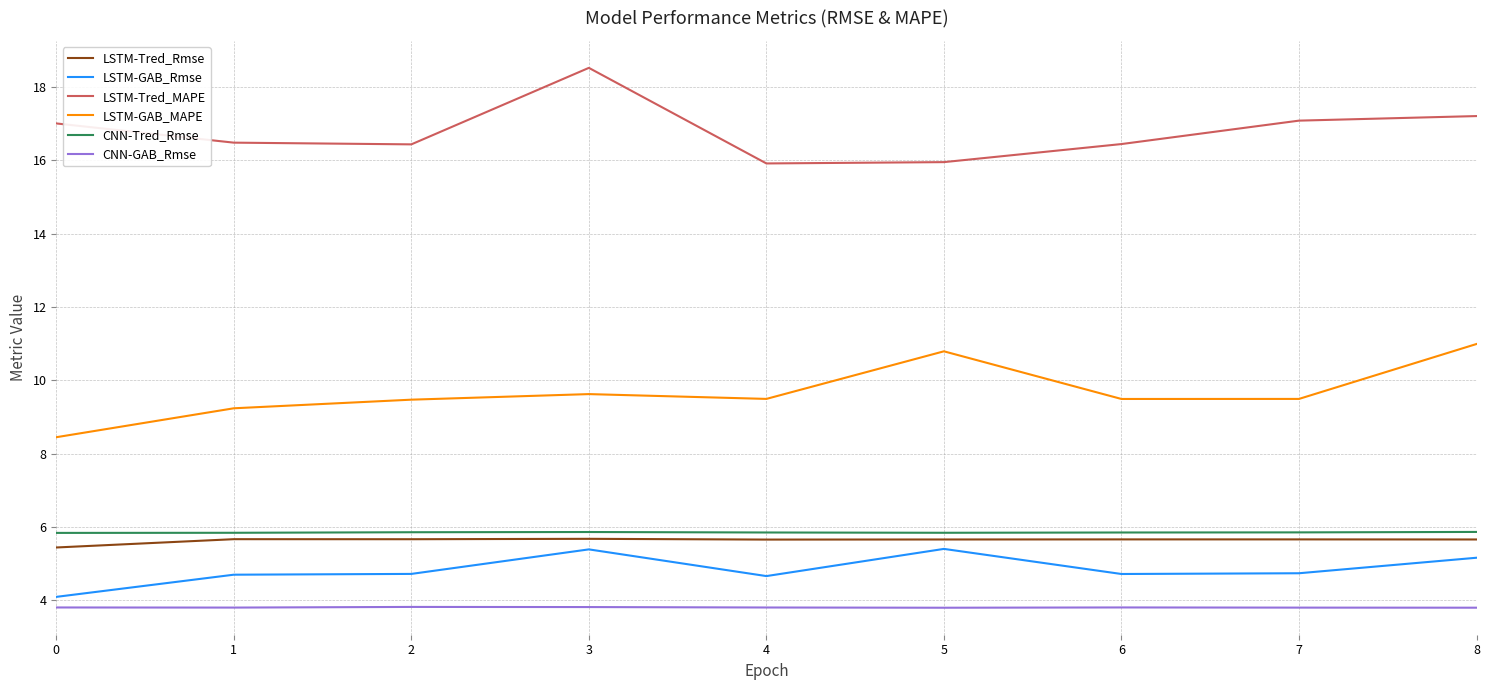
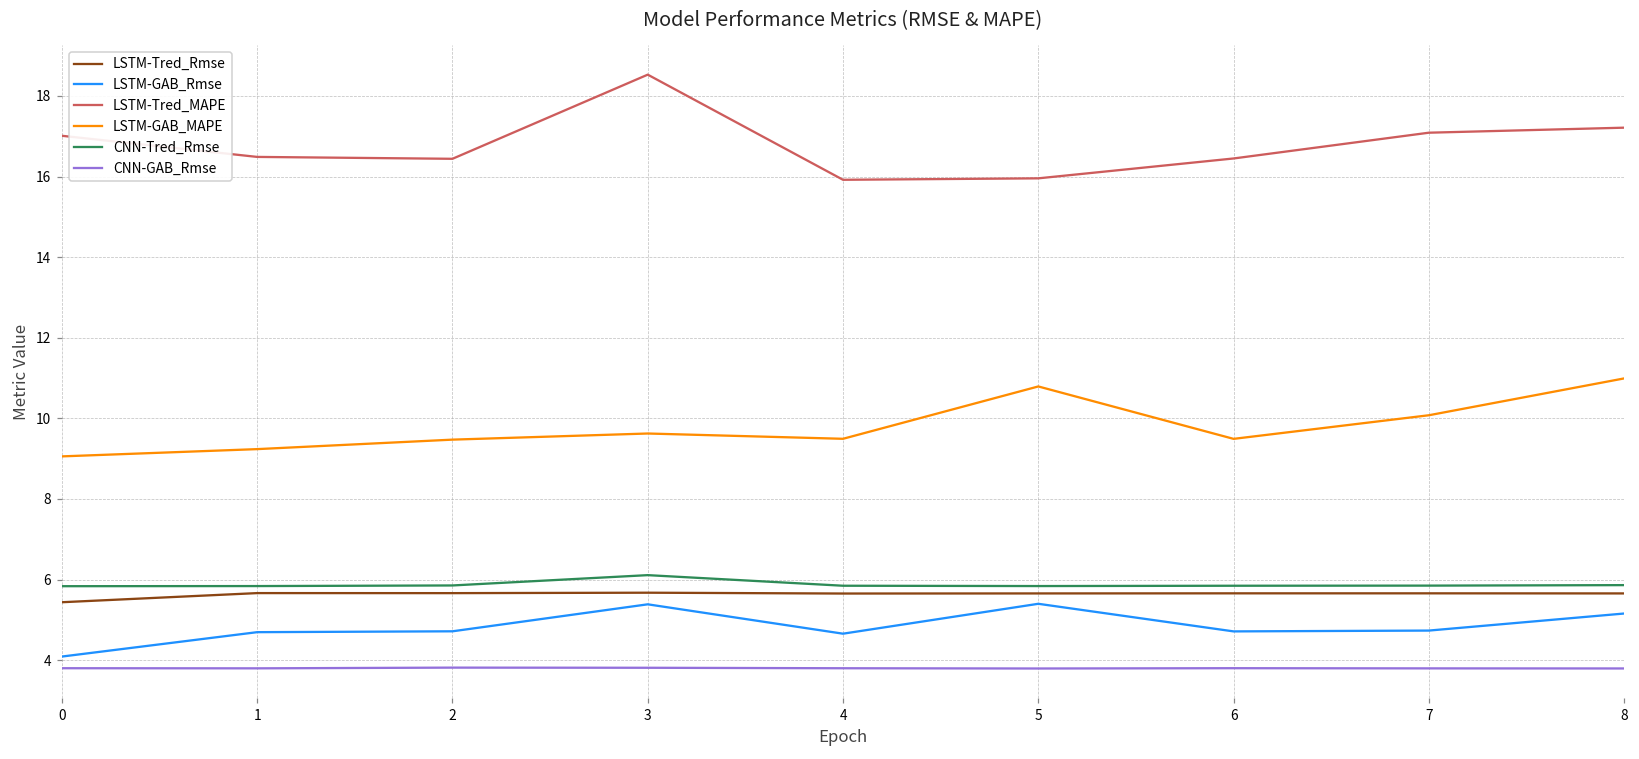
LSTM-GAB_MAPE, 0: 8.4 -> 9.1
CNN-Tred_Rmse, 3: 5.9 -> 6.1
LSTM-GAB_MAPE, 7: 9.5 -> 10.1
